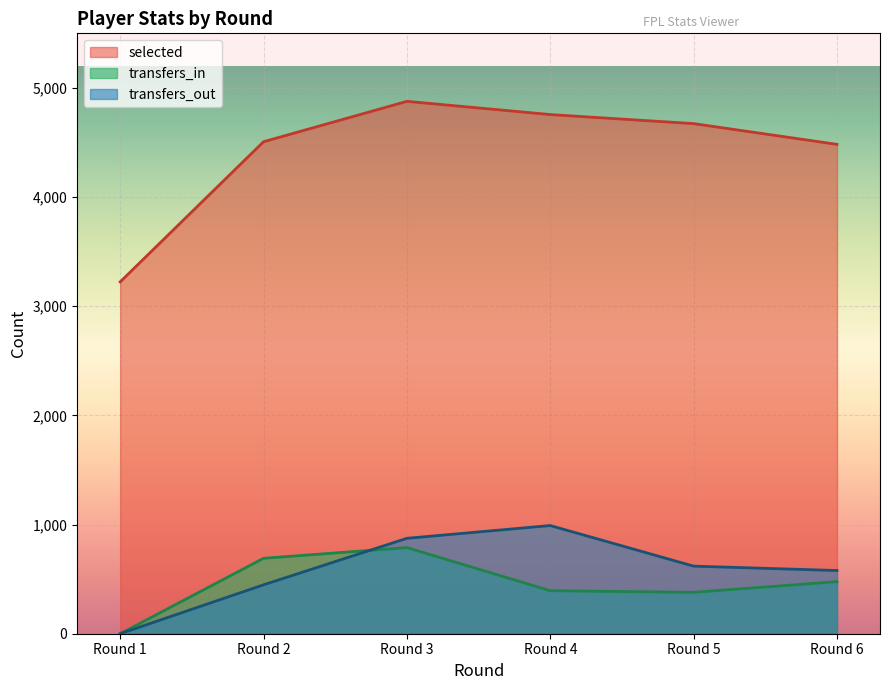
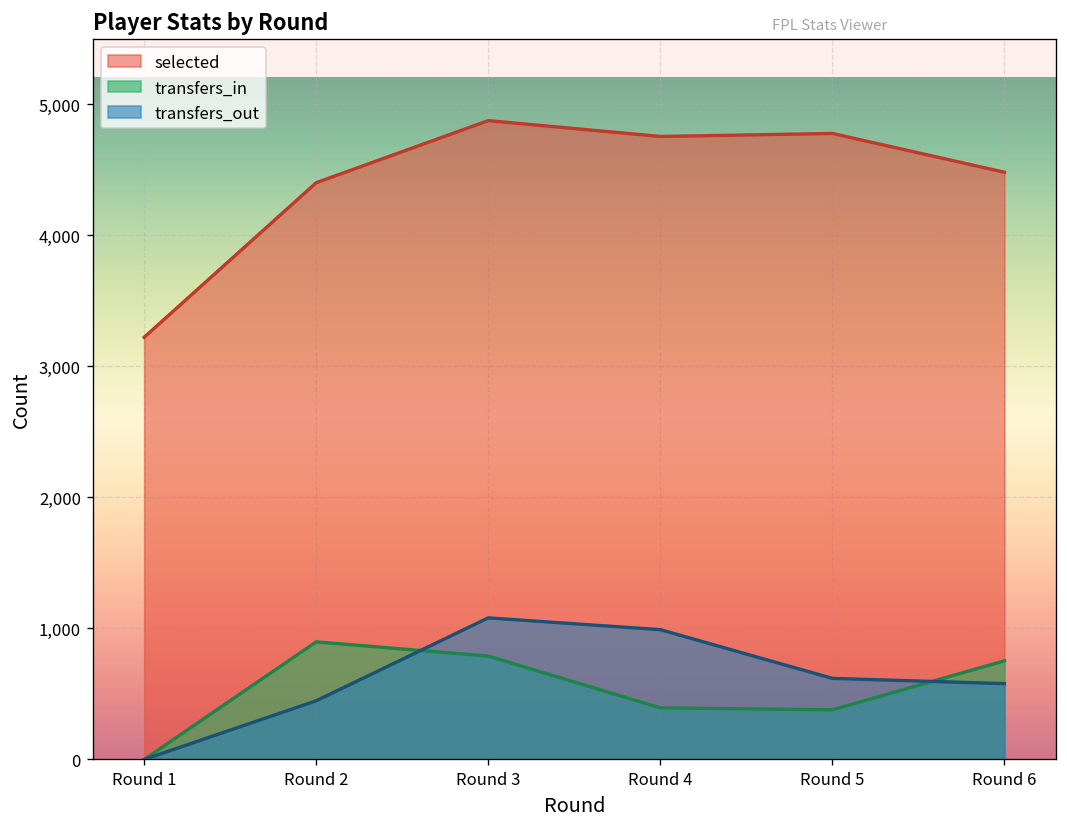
selected, Round 2: 4,510 -> 4,400
transfers_in, Round 2: 690 -> 900
transfers_out, Round 3: 870 -> 1,080
selected, Round 5: 4,670 -> 4,780
transfers_in, Round 6: 480 -> 750
